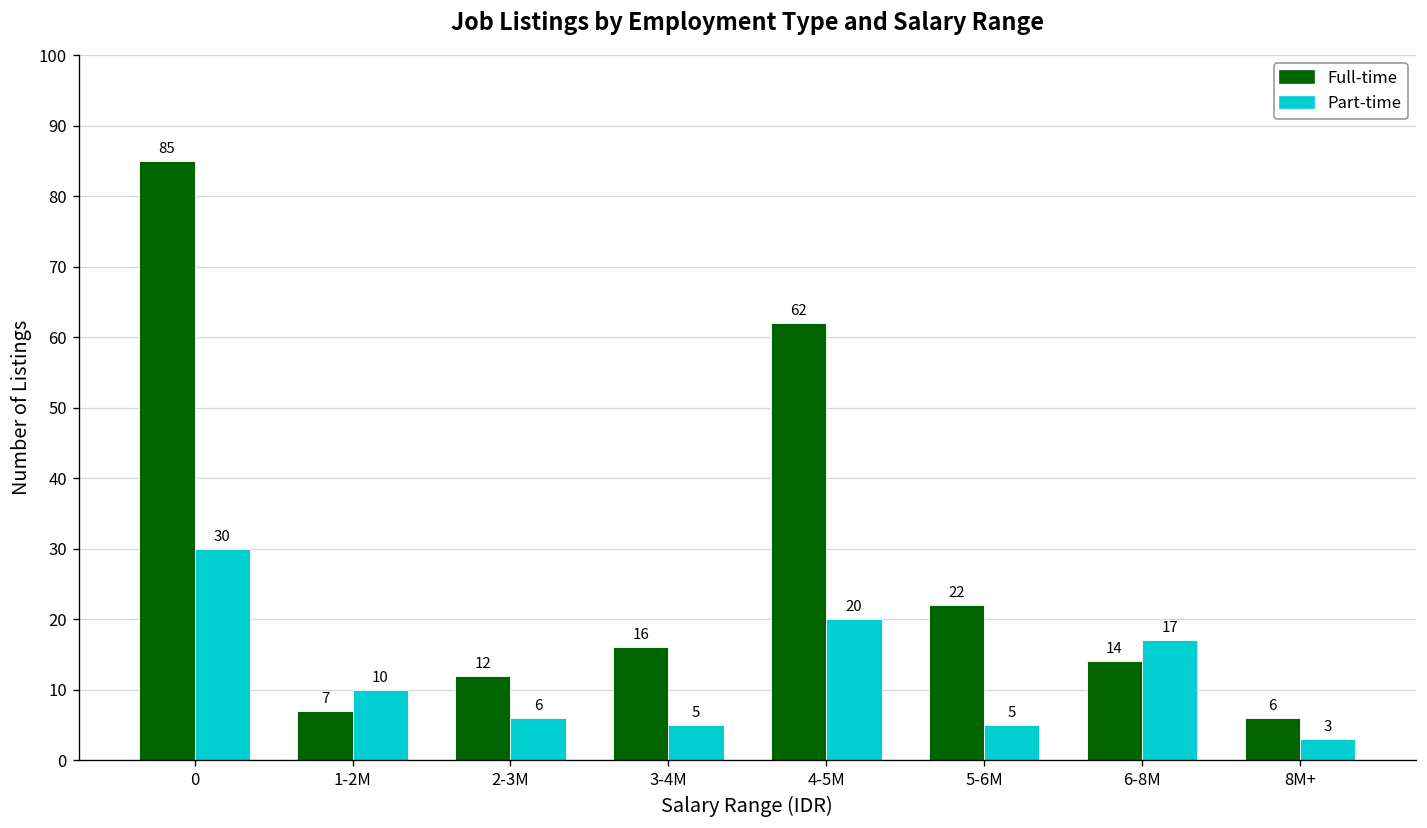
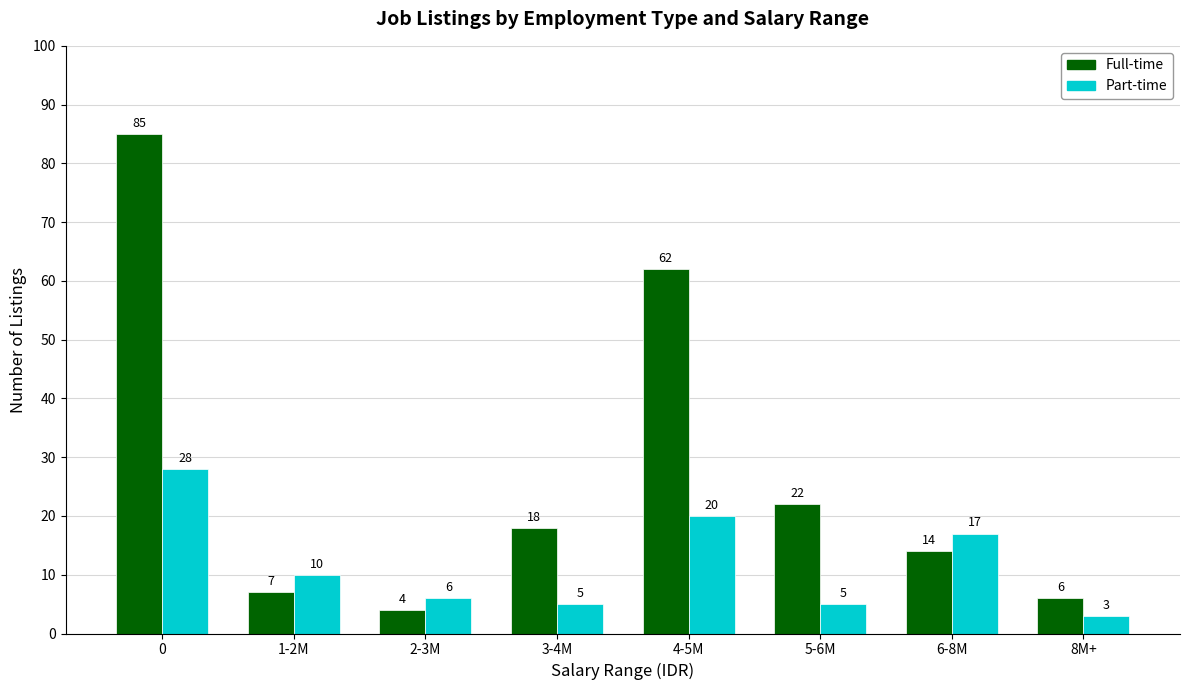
Part-time, 0: 30 -> 28
Full-time, 2-3M: 12 -> 4
Full-time, 3-4M: 16 -> 18
